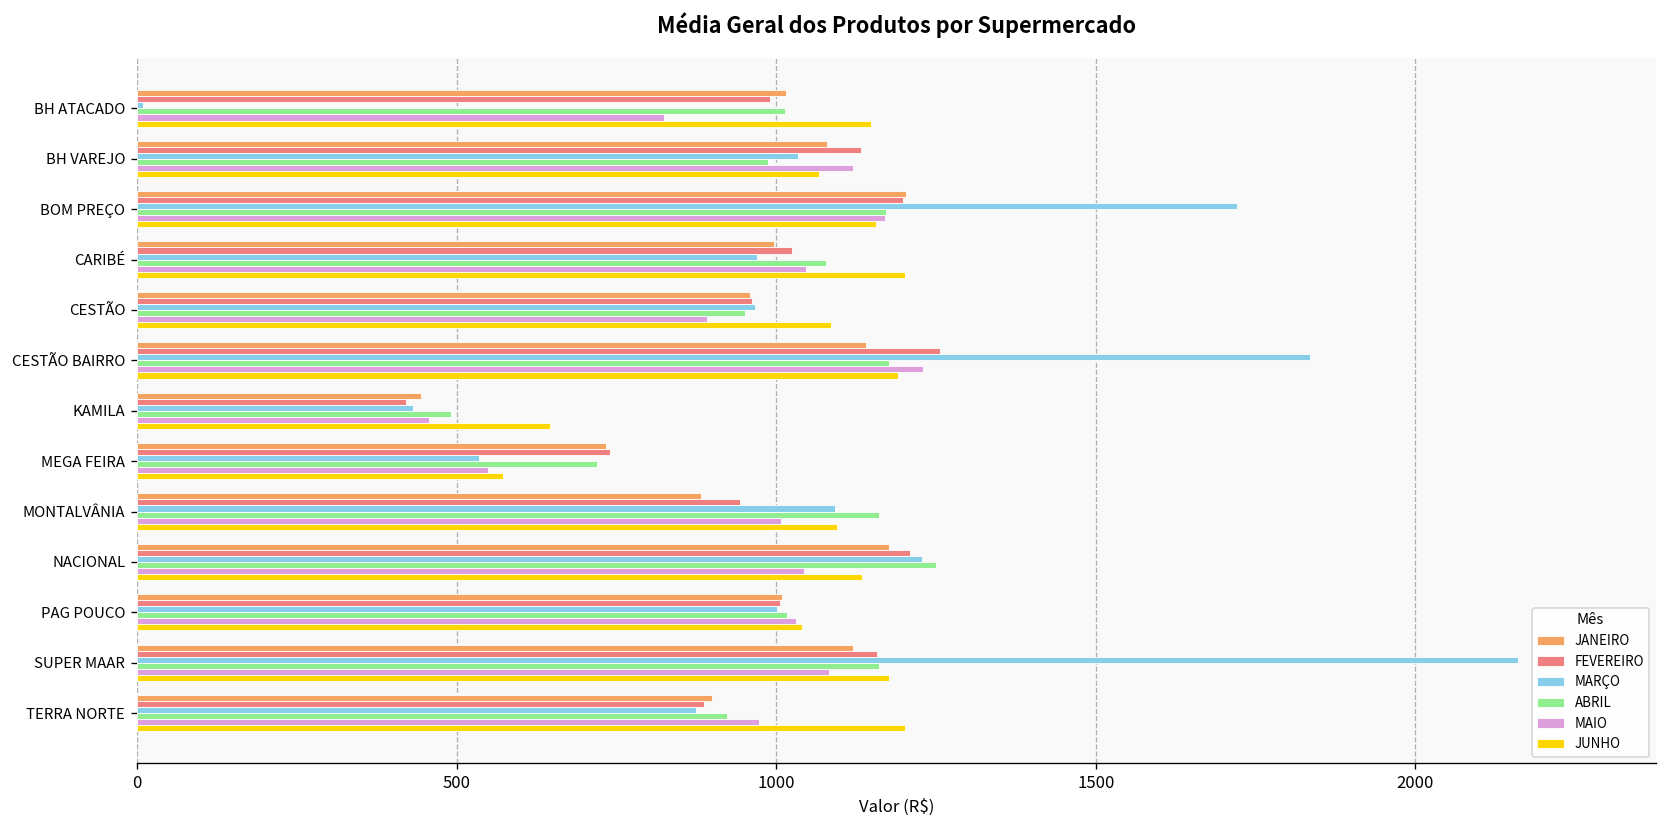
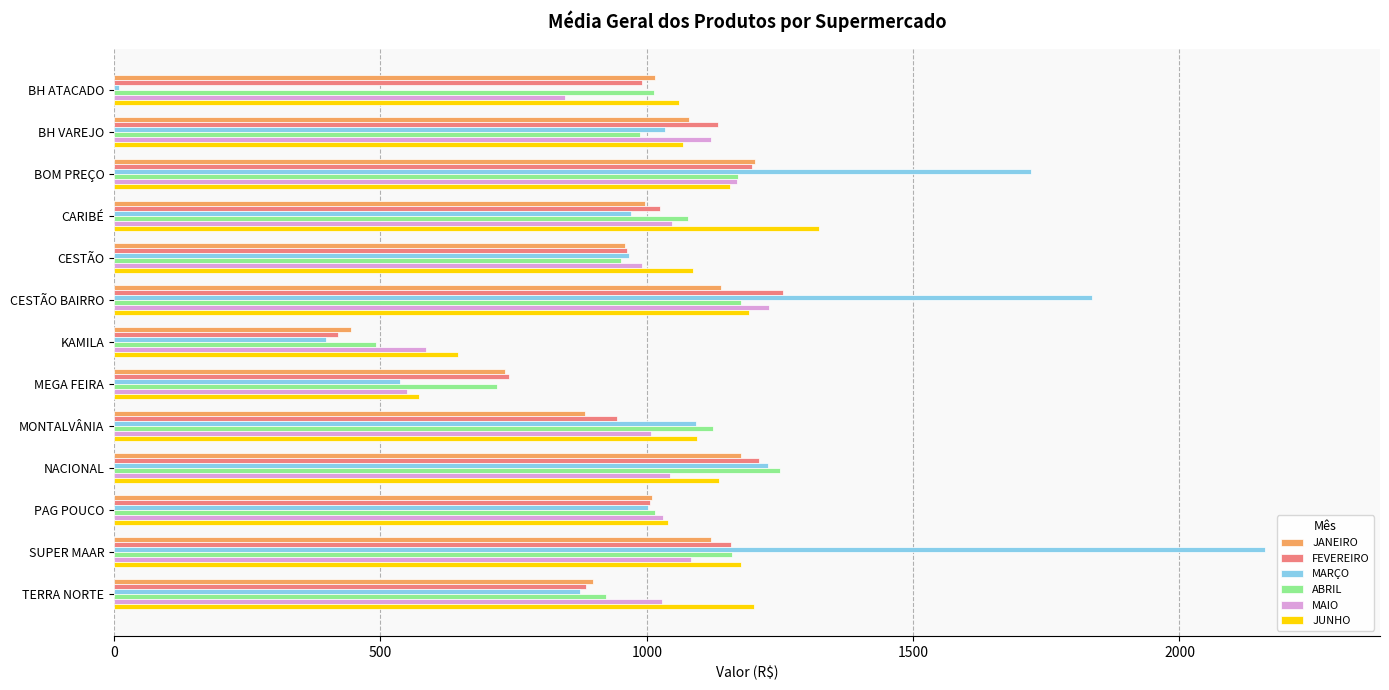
MAIO, BH ATACADO: 820 -> 850
JUNHO, BH ATACADO: 1150 -> 1060
JUNHO, CARIBÉ: 1200 -> 1320
MAIO, CESTÃO: 890 -> 990
MARÇO, KAMILA: 430 -> 400
MAIO, KAMILA: 460 -> 590
ABRIL, MONTALVÂNIA: 1160 -> 1120
MAIO, TERRA NORTE: 970 -> 1030
